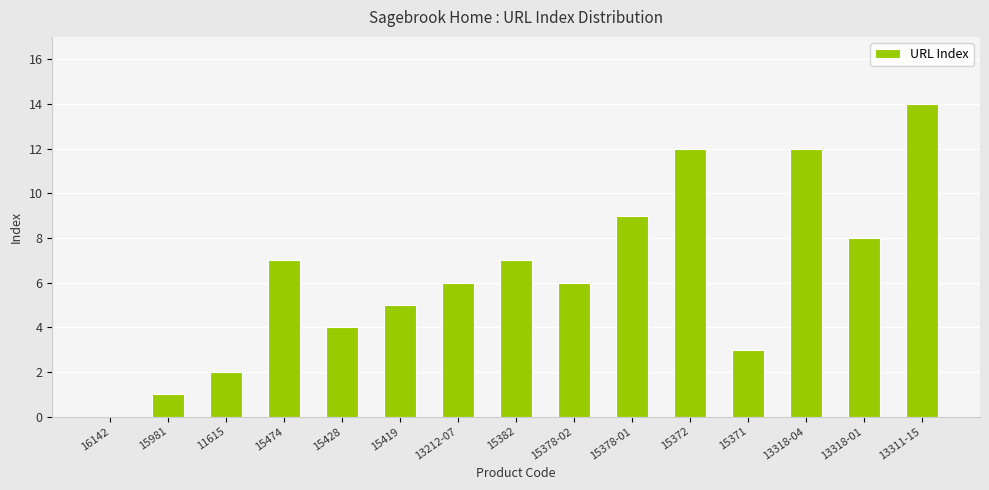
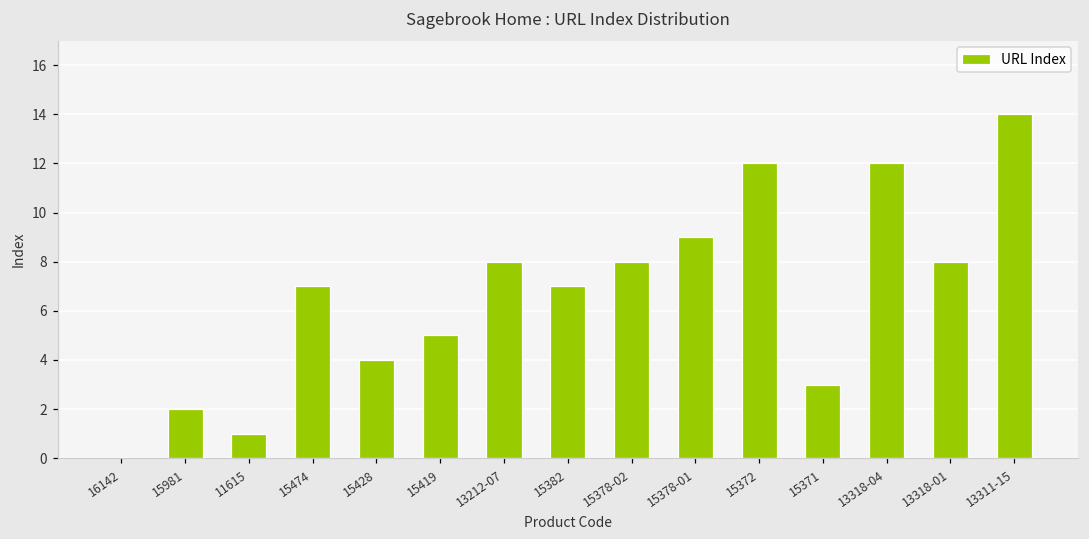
15981: 1 -> 2
11615: 2 -> 1
13212-07: 6 -> 8
15378-02: 6 -> 8
